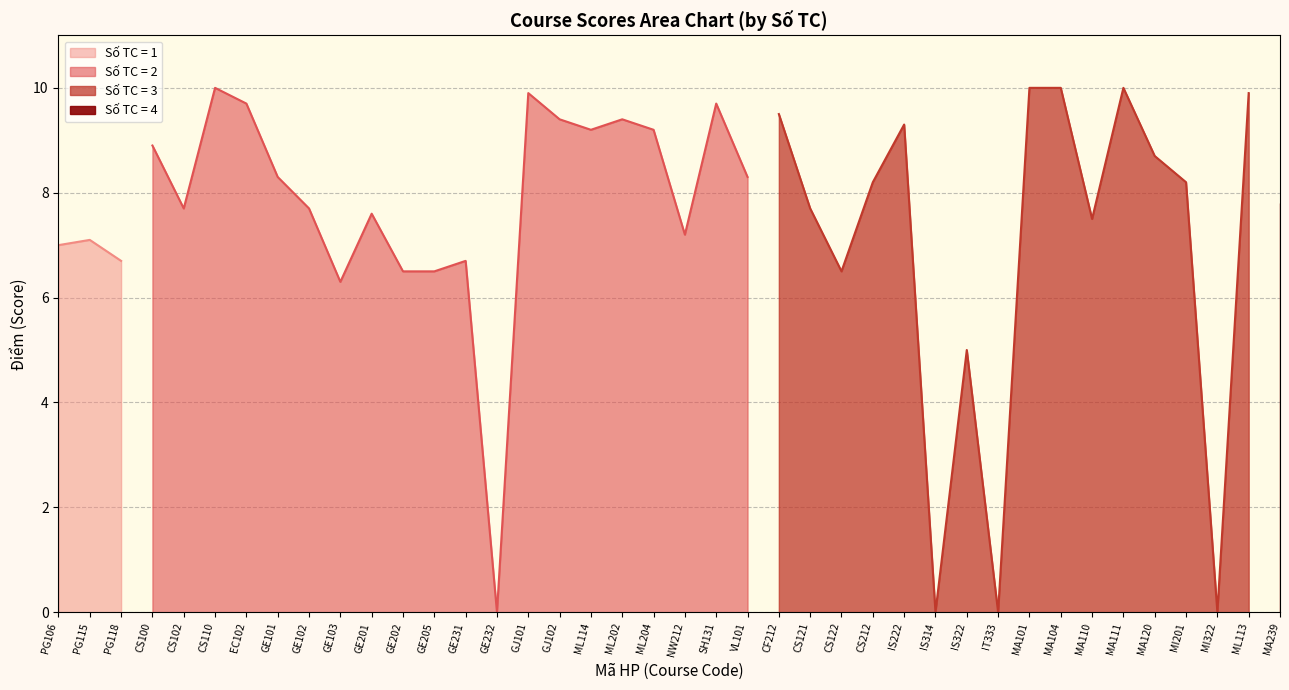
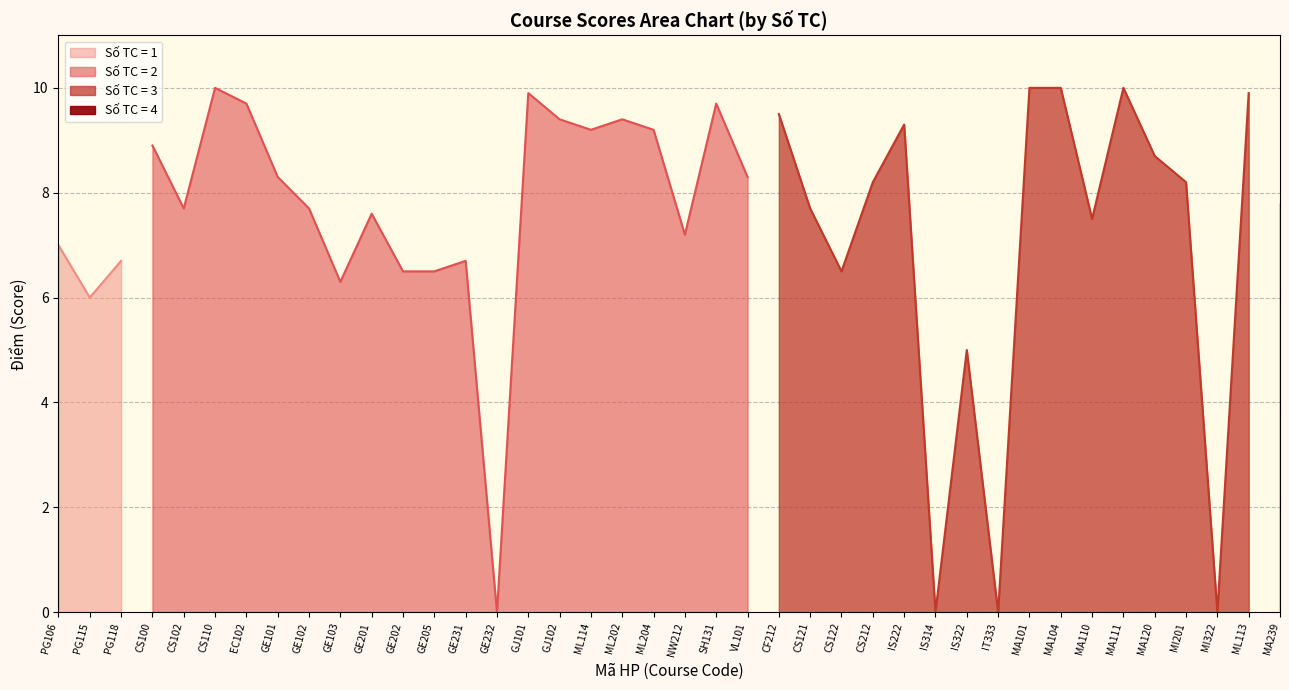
Số TC = 1, PG115: 7.1 -> 6.0
